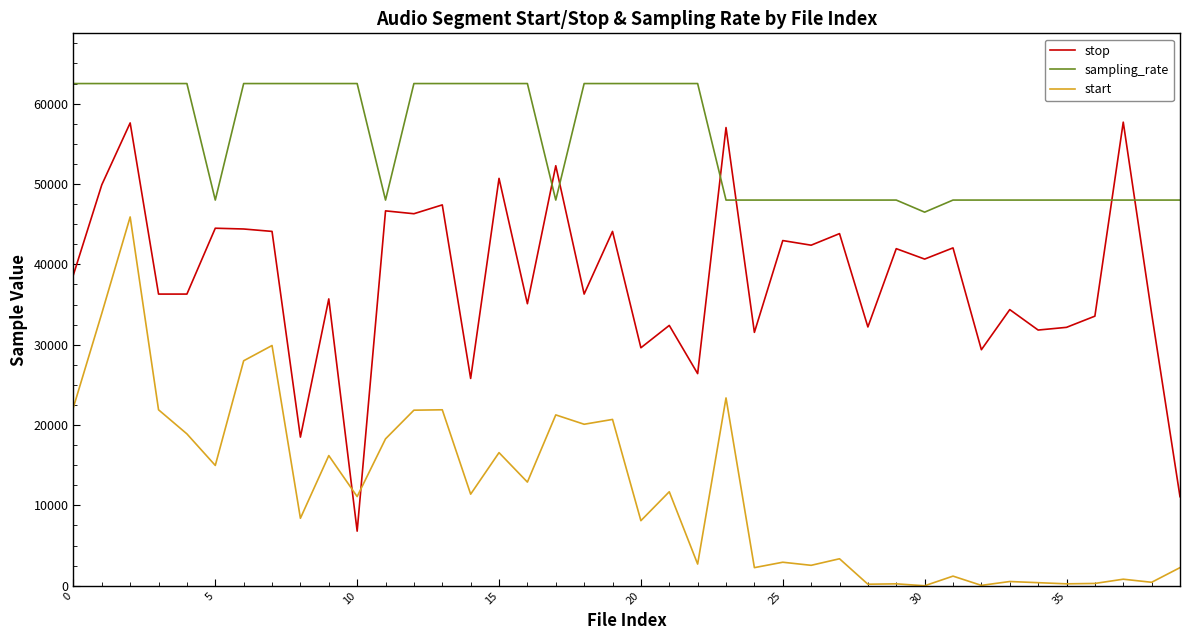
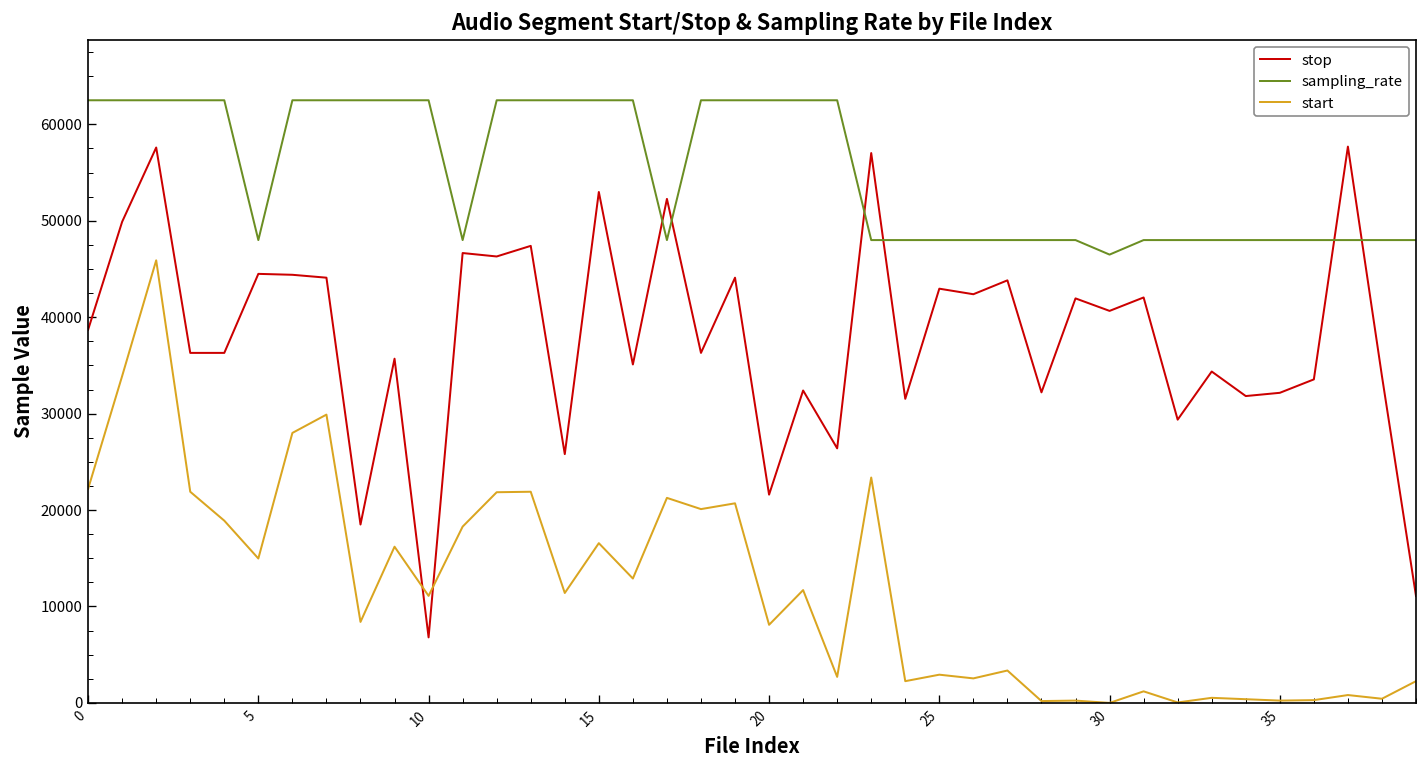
stop, 15: 51000 -> 53000
stop, 20: 30000 -> 22000
